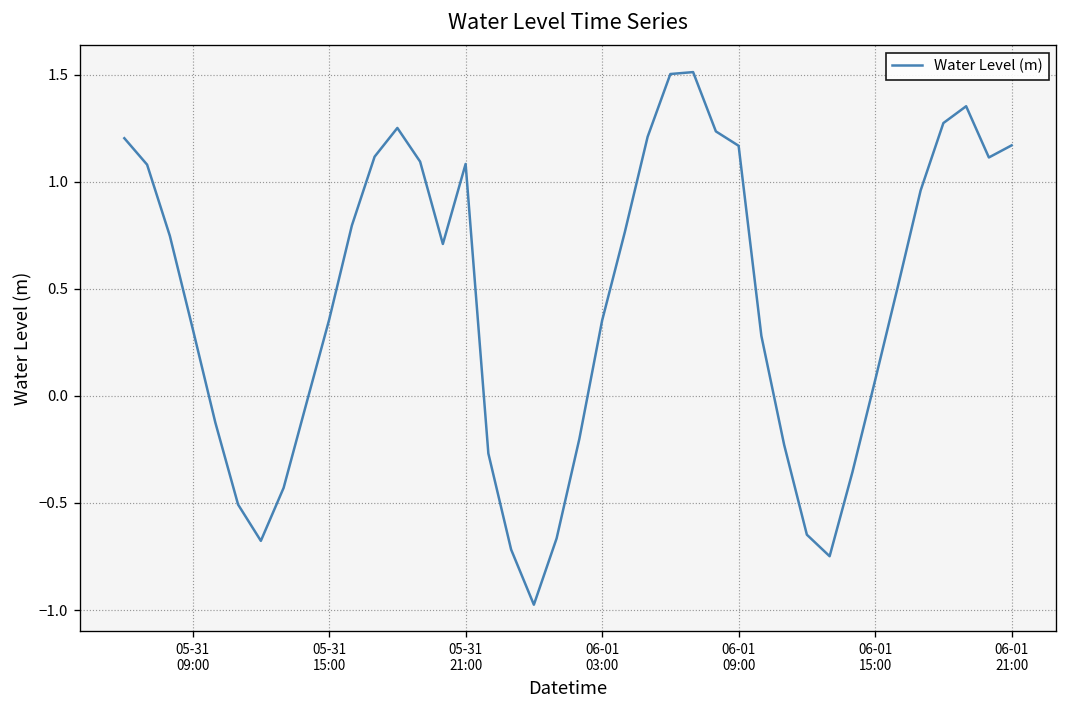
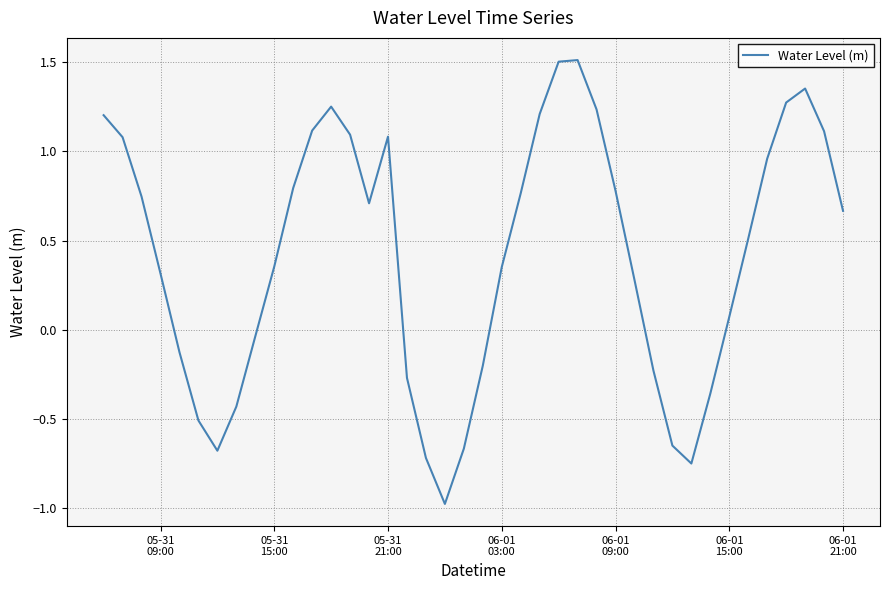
06-01 09:00: 1.17 -> 0.78
06-01 21:00: 1.17 -> 0.67
